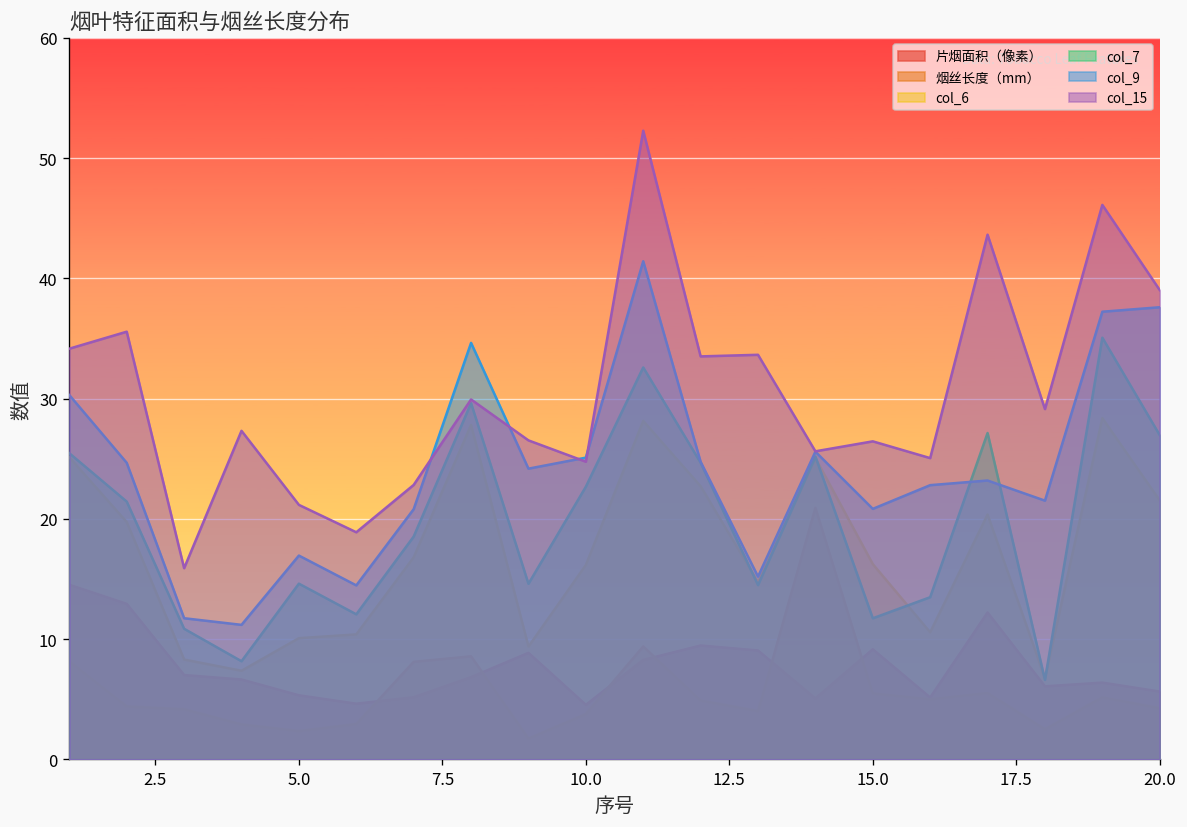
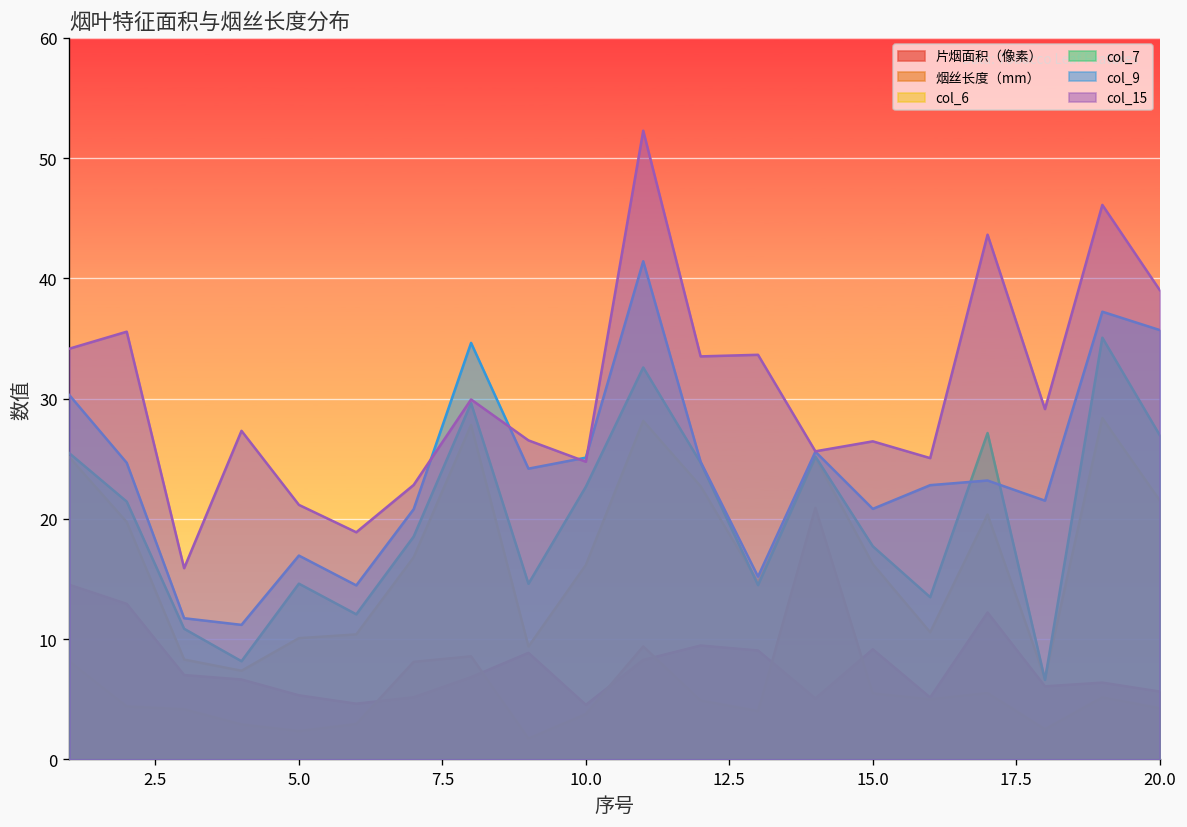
col_7, 15.0: 11.7 -> 17.7
col_9, 20.0: 37.6 -> 35.7
